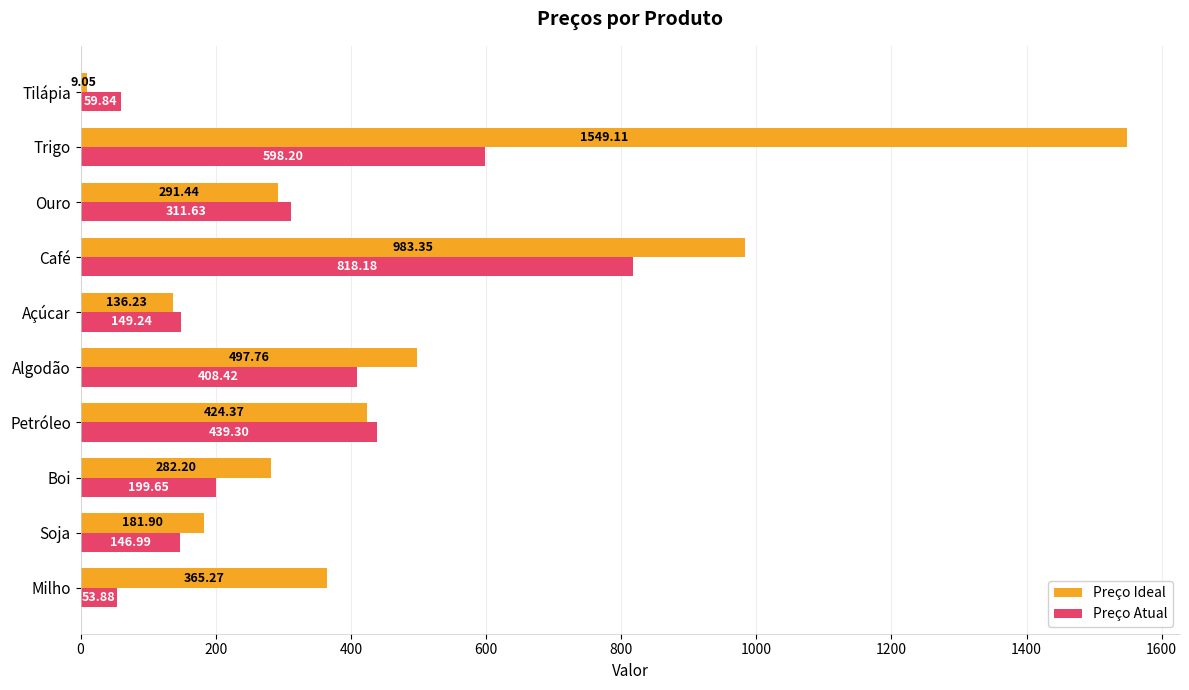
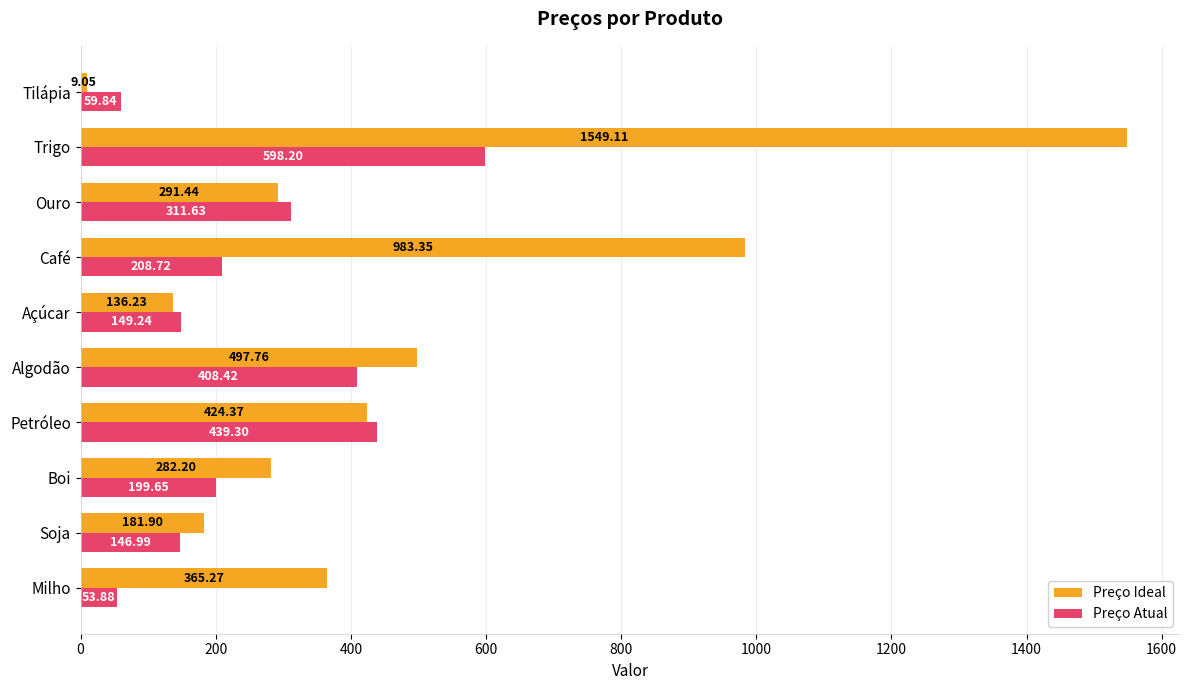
Preço Atual, Café: 818.18 -> 208.72
